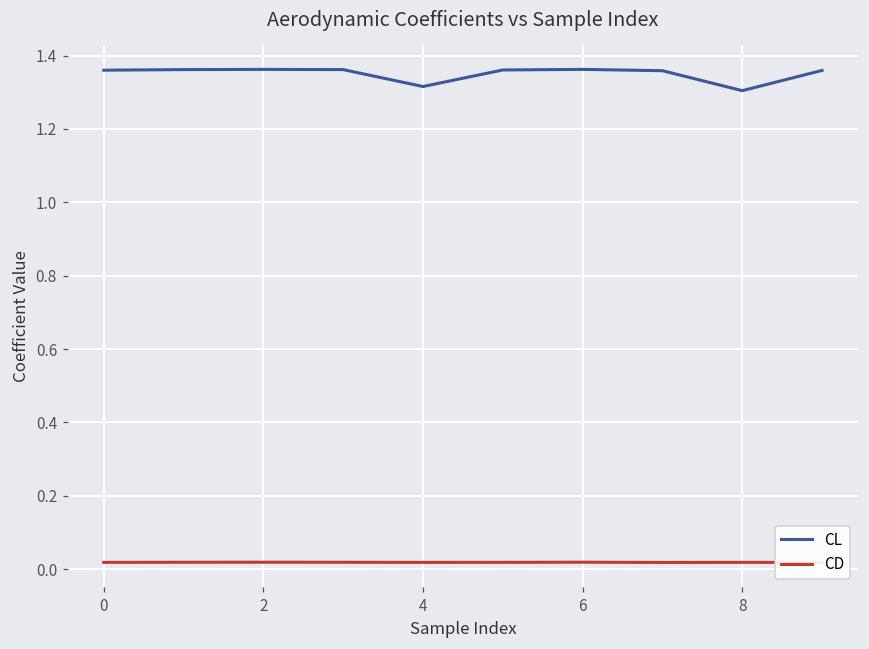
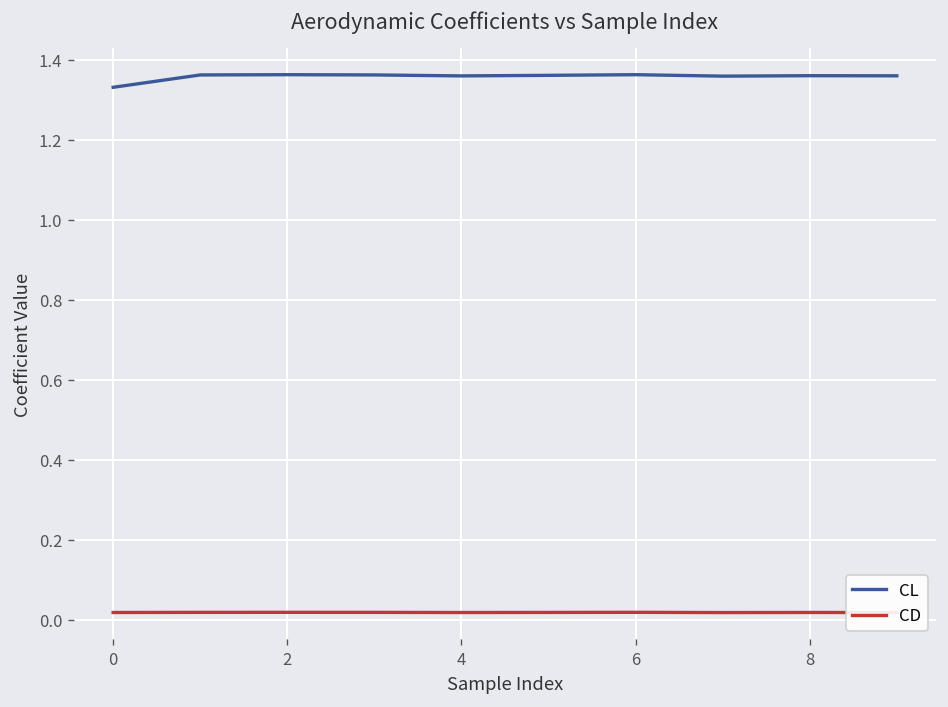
CL, 0: 1.36 -> 1.33
CL, 4: 1.32 -> 1.36
CL, 8: 1.30 -> 1.36
